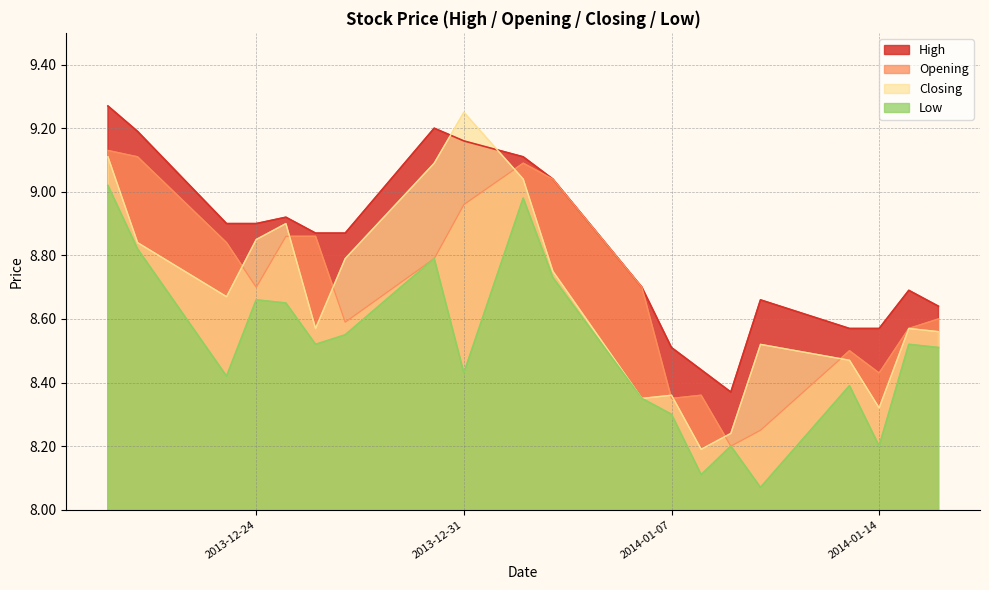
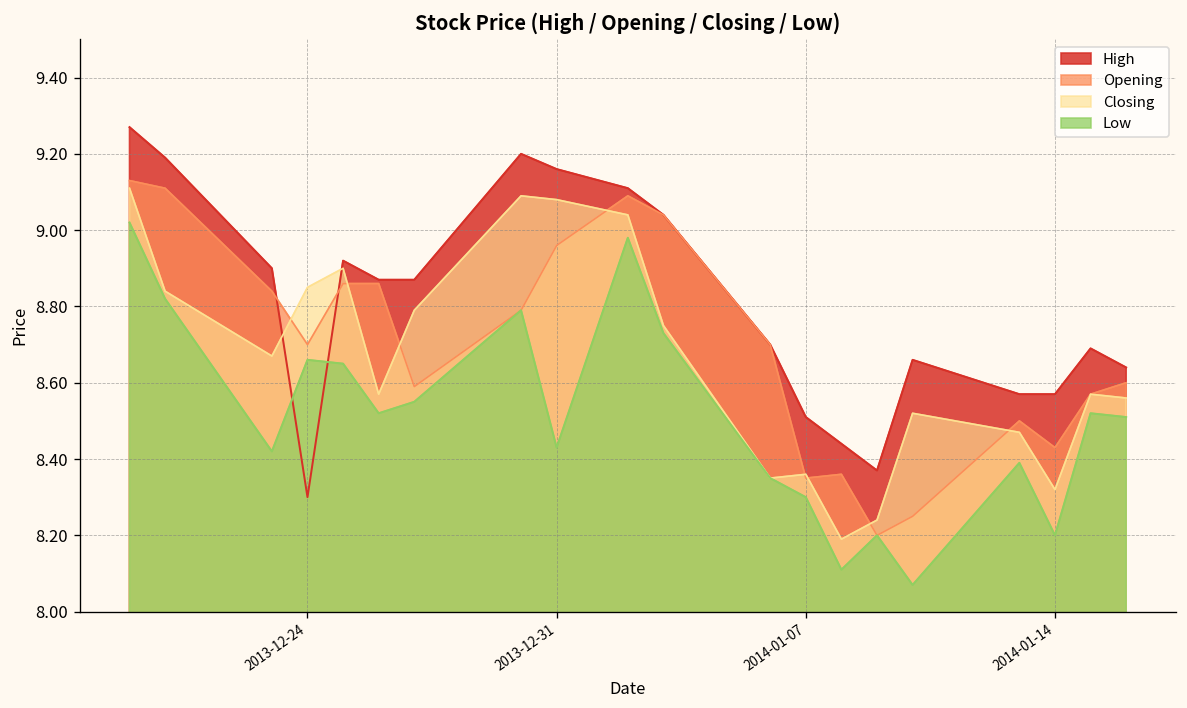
High, 2013-12-24: 8.9 -> 8.3
Closing, 2013-12-31: 9.25 -> 9.08
